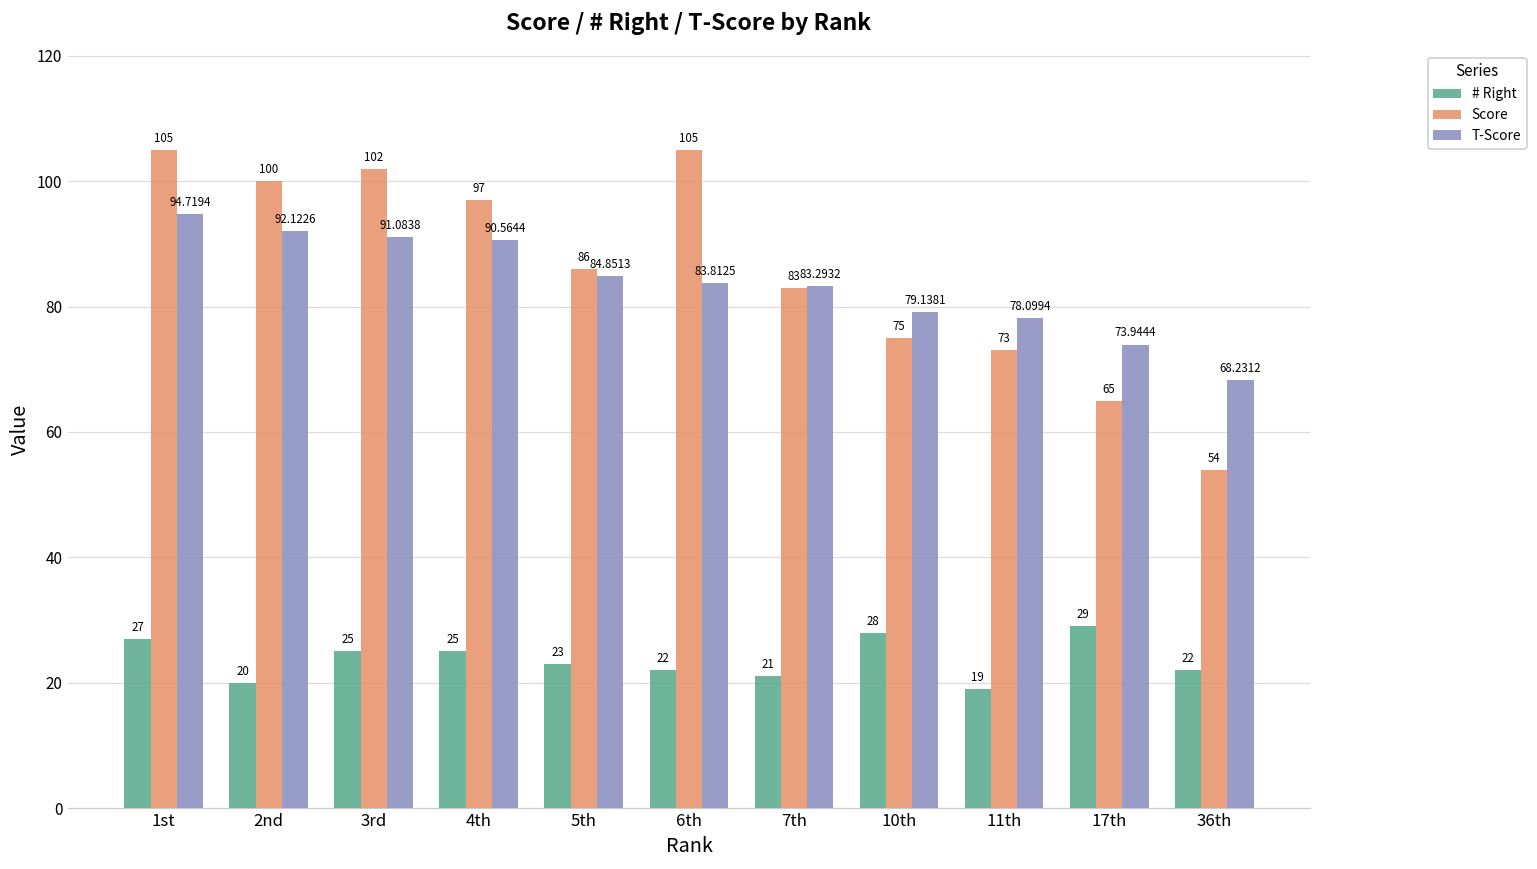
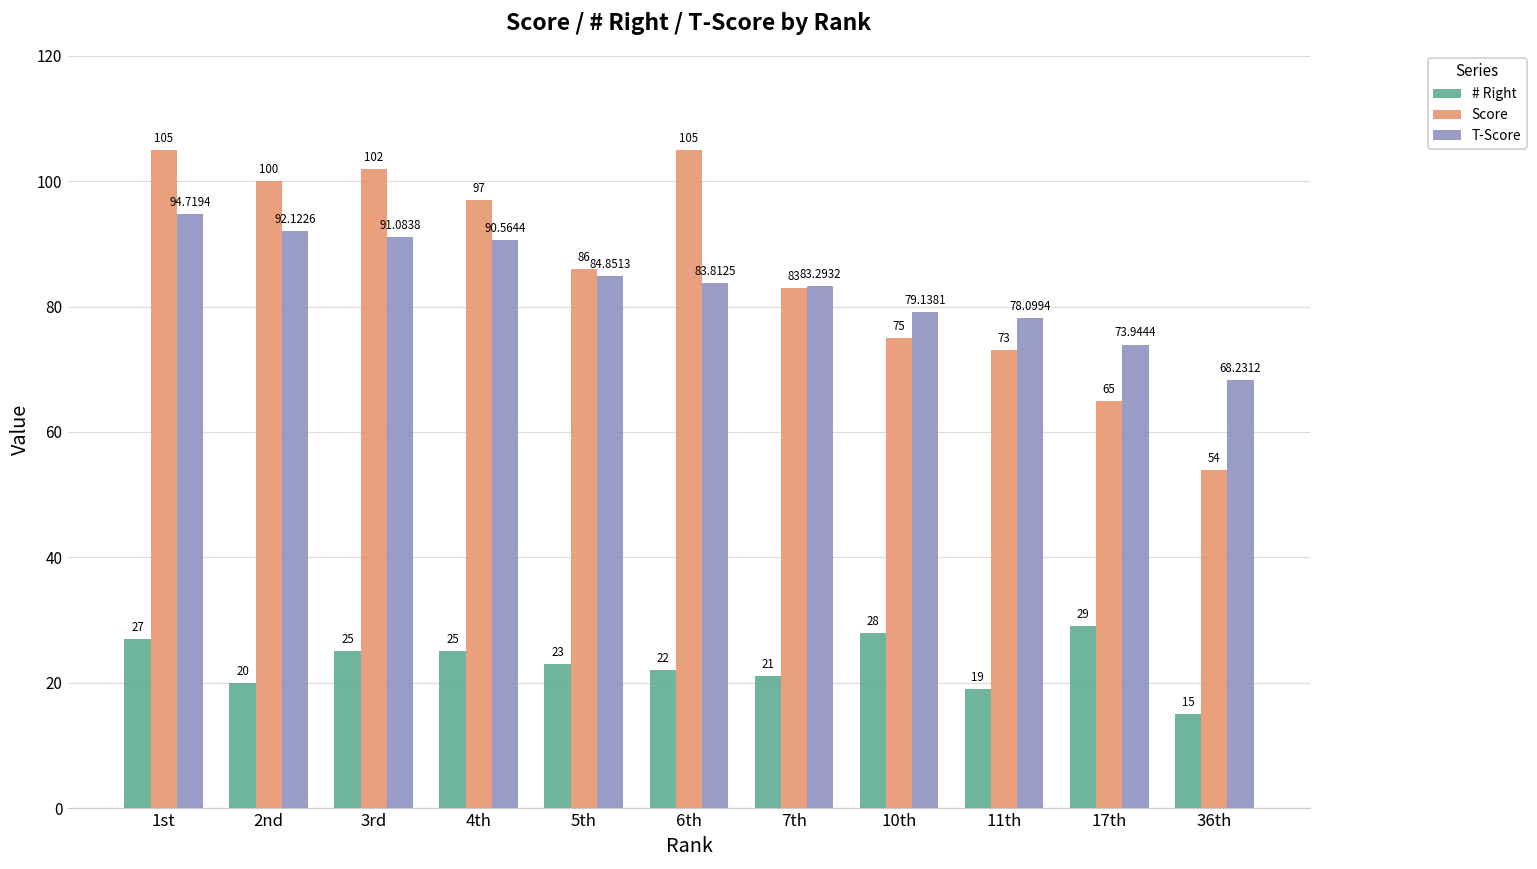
# Right, 36th: 22 -> 15
